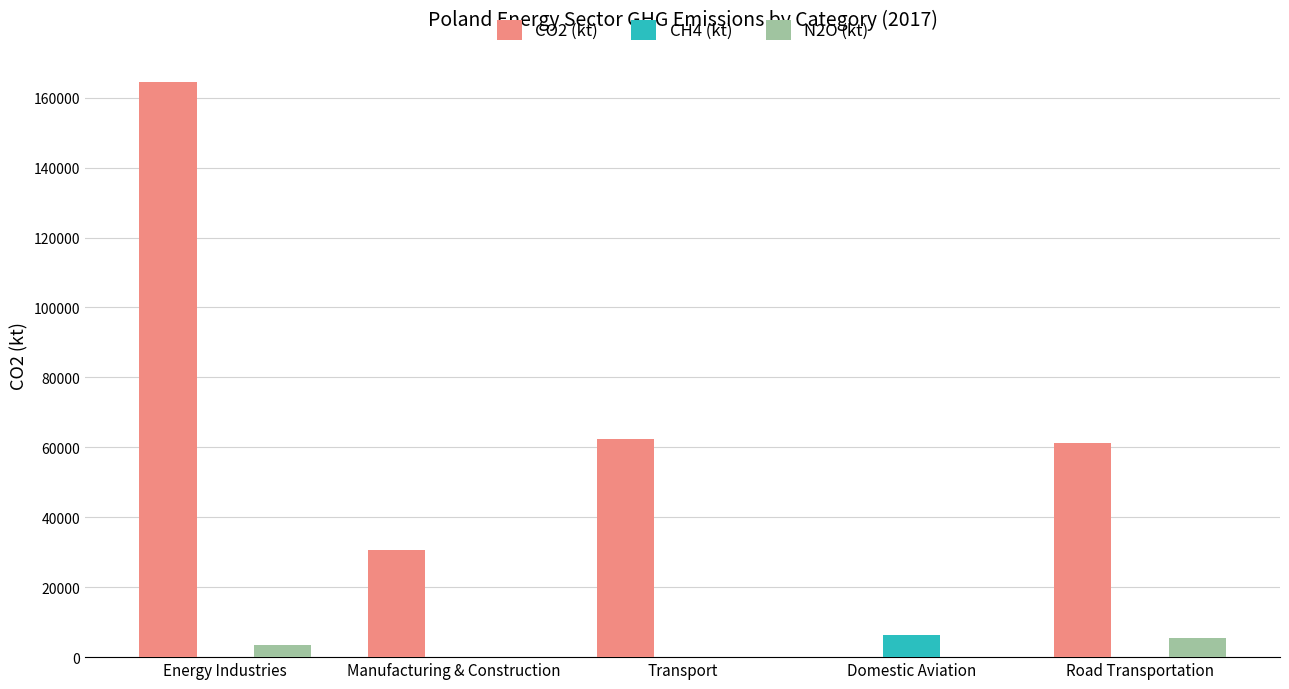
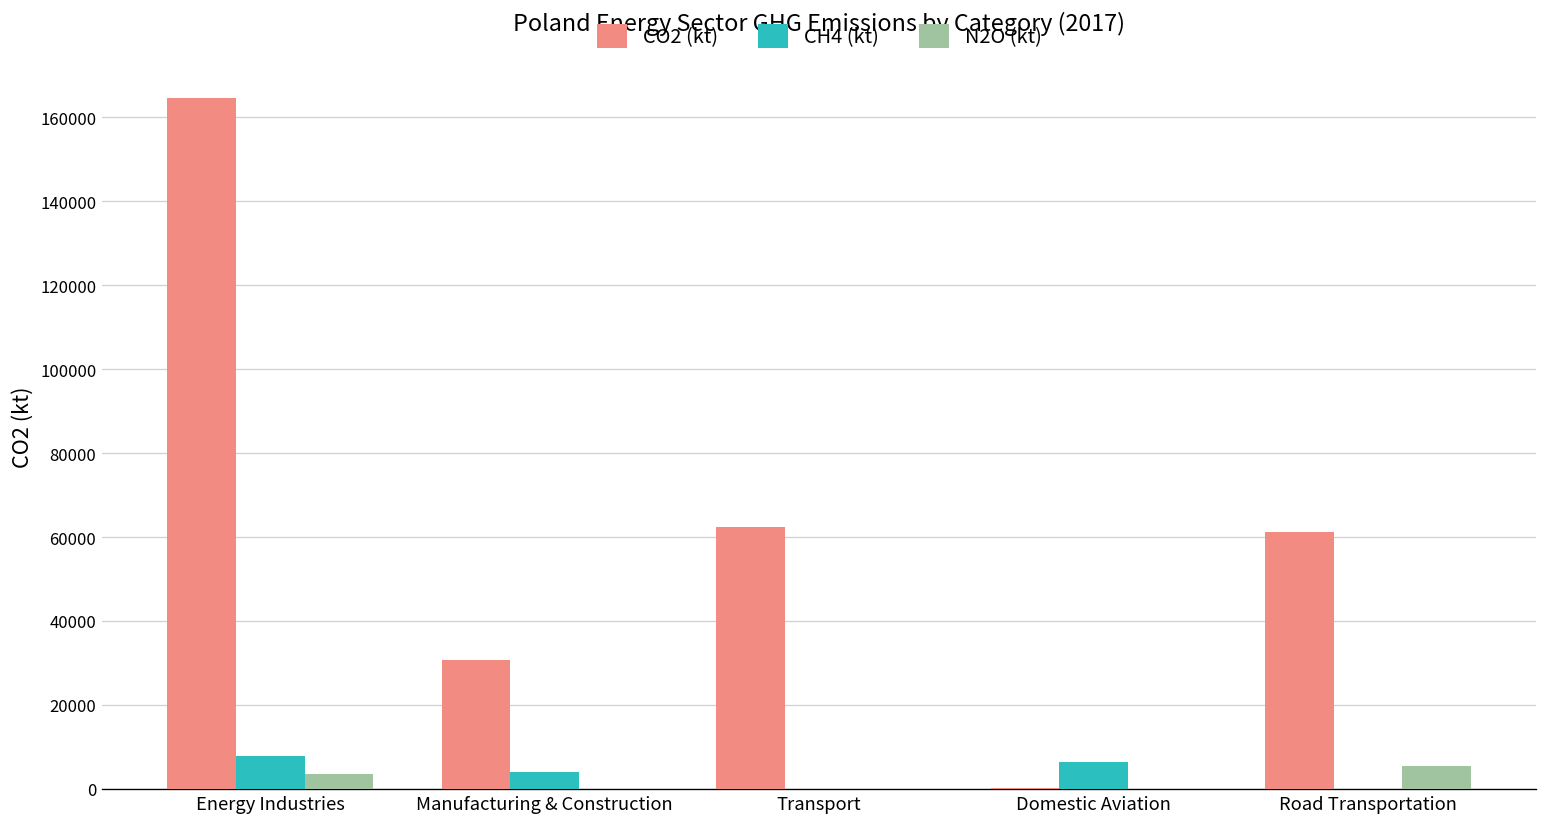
CH4 (kt), Energy Industries: 0 -> 8000
CH4 (kt), Manufacturing & Construction: 0 -> 4000
